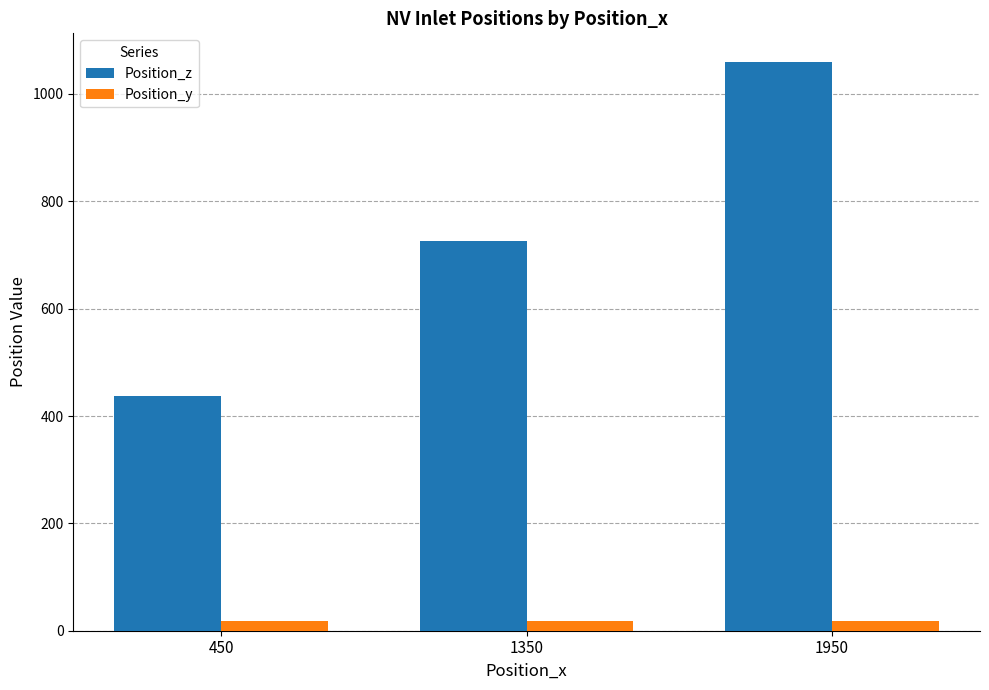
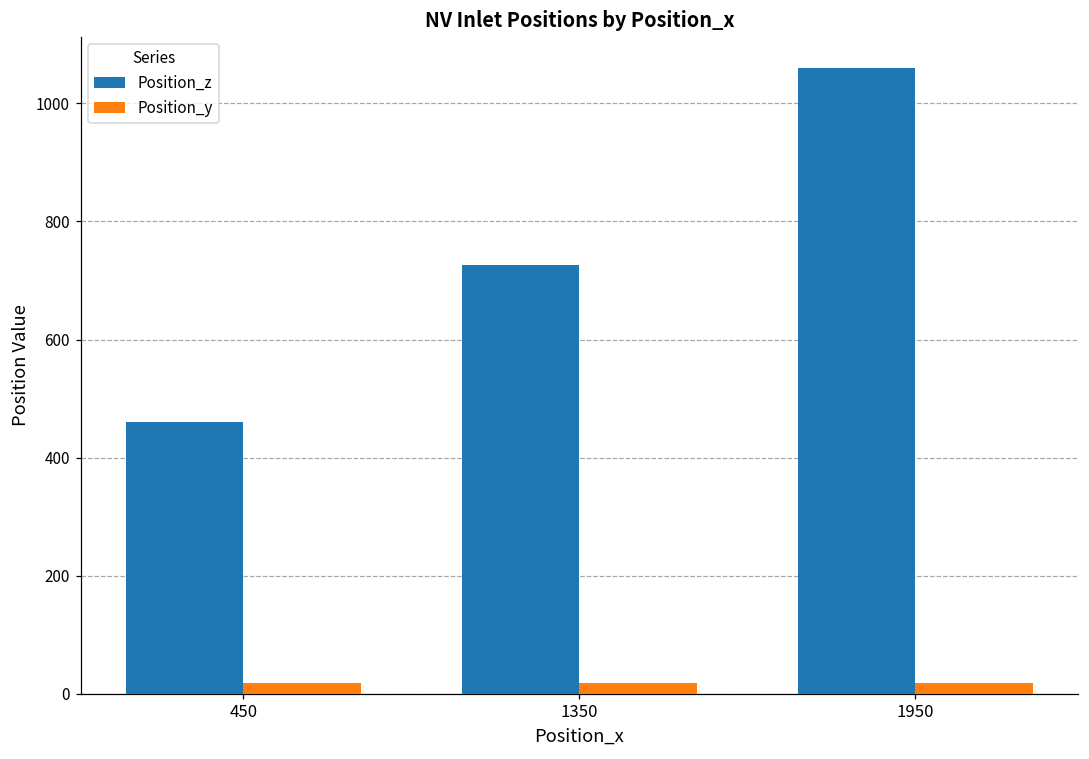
Position_z, 450: 440 -> 460
